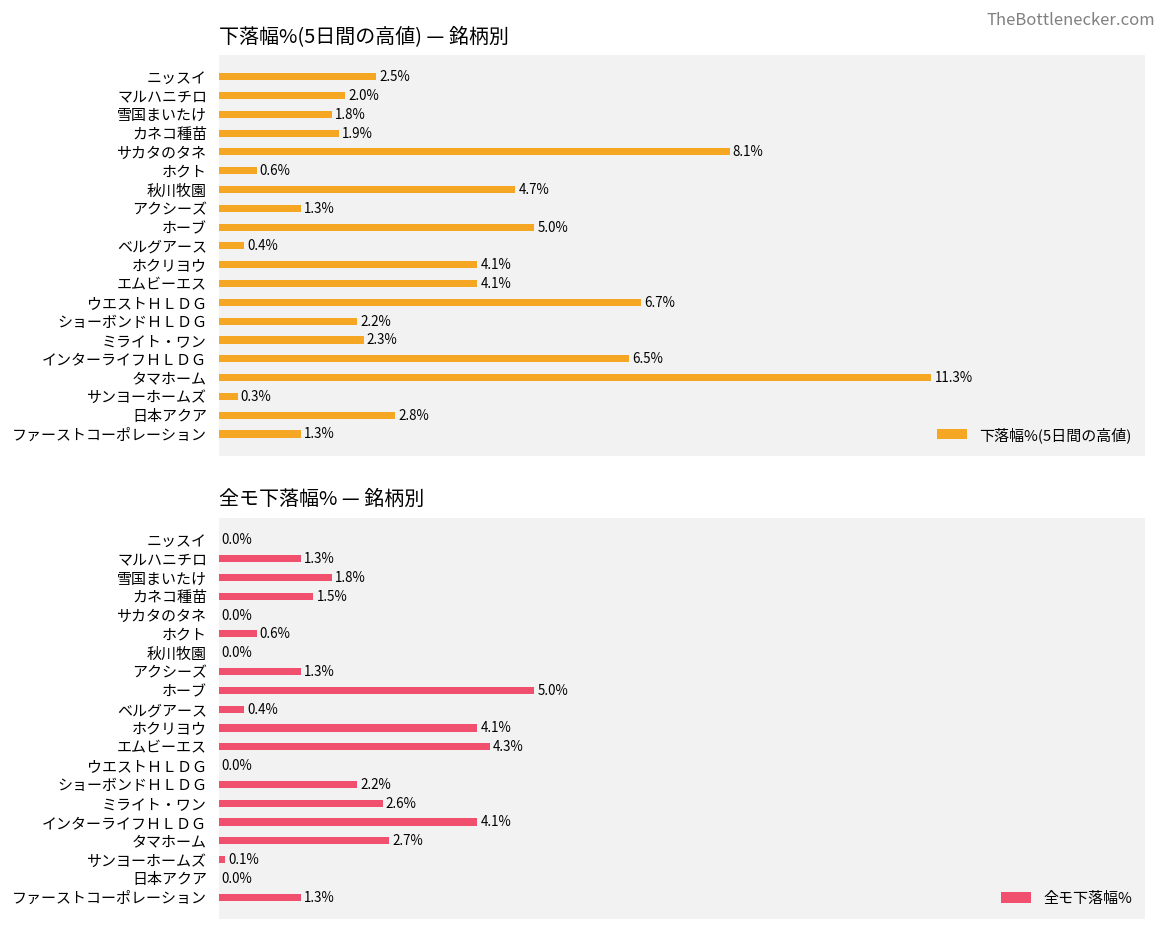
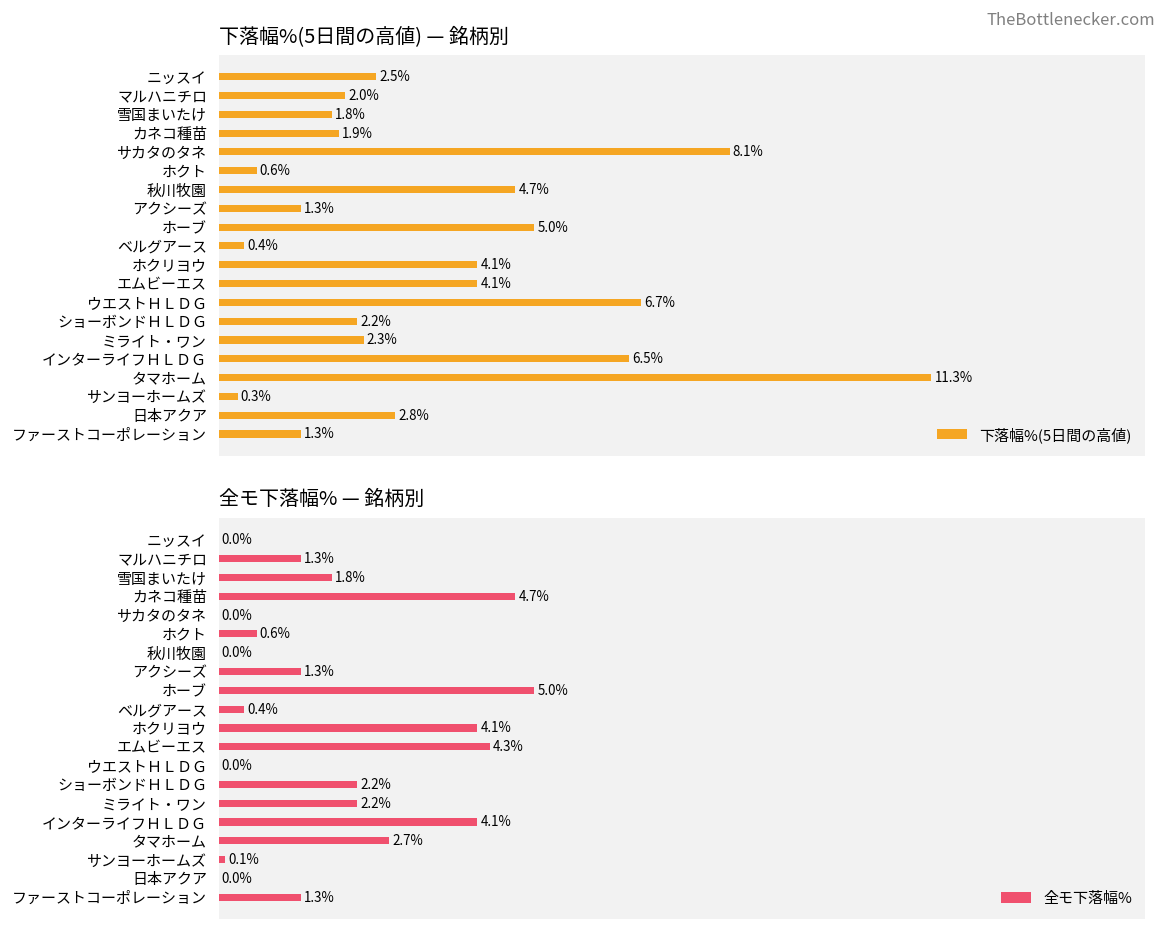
全モ下落幅% — 銘柄別, カネコ種苗: 1.5% -> 4.7%
全モ下落幅% — 銘柄別, ミライト・ワン: 2.6% -> 2.2%
